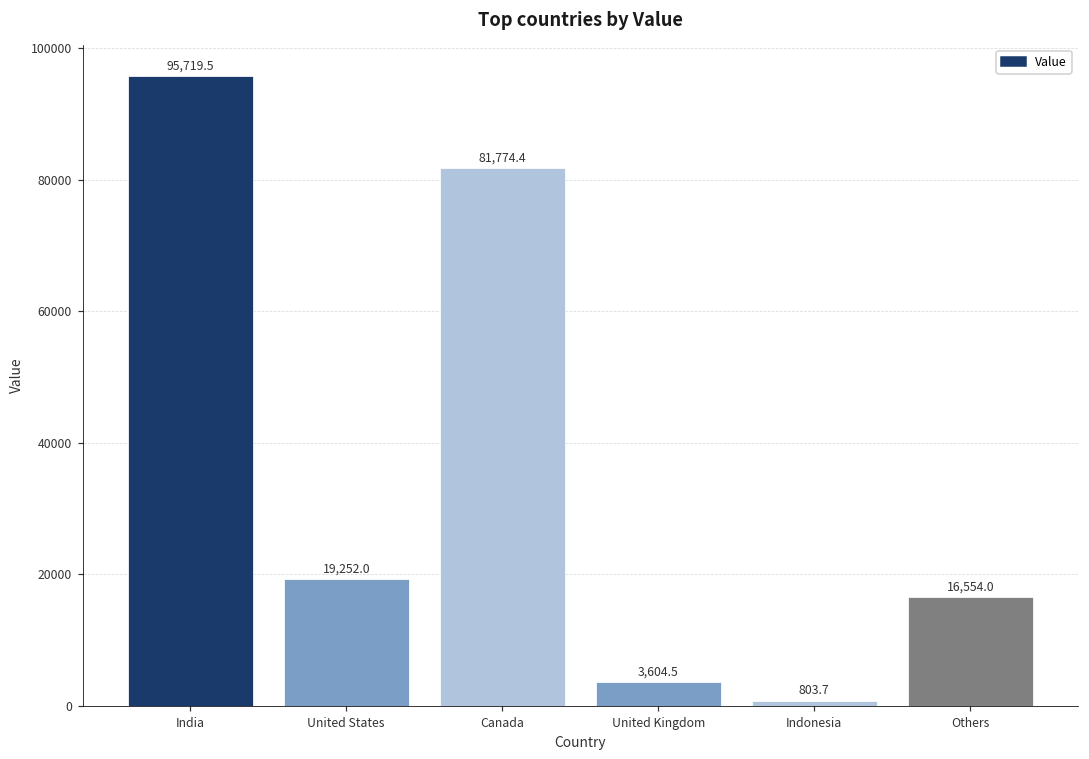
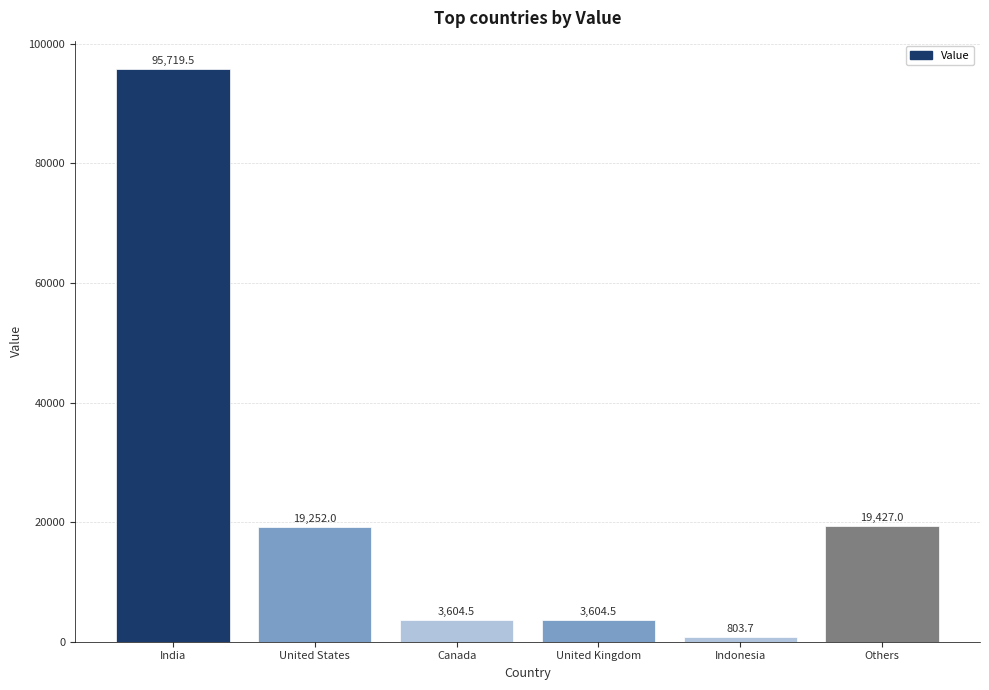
Canada: 81,774.4 -> 3,604.5
Others: 16,554.0 -> 19,427.0
